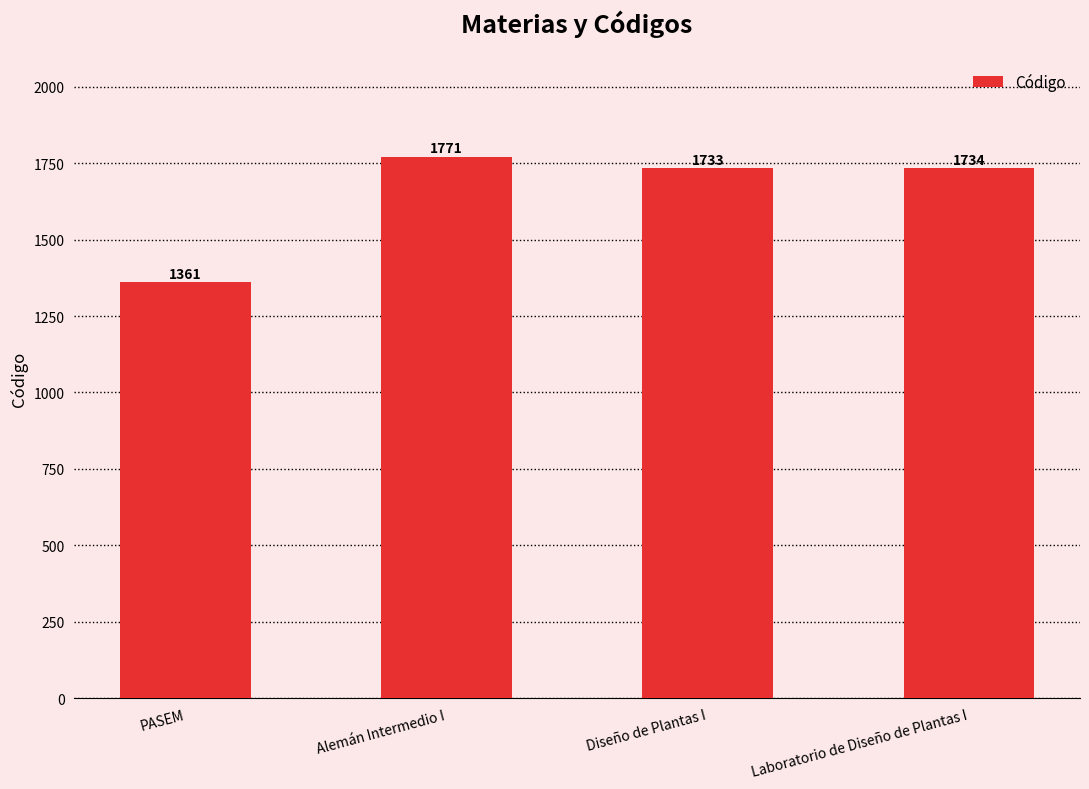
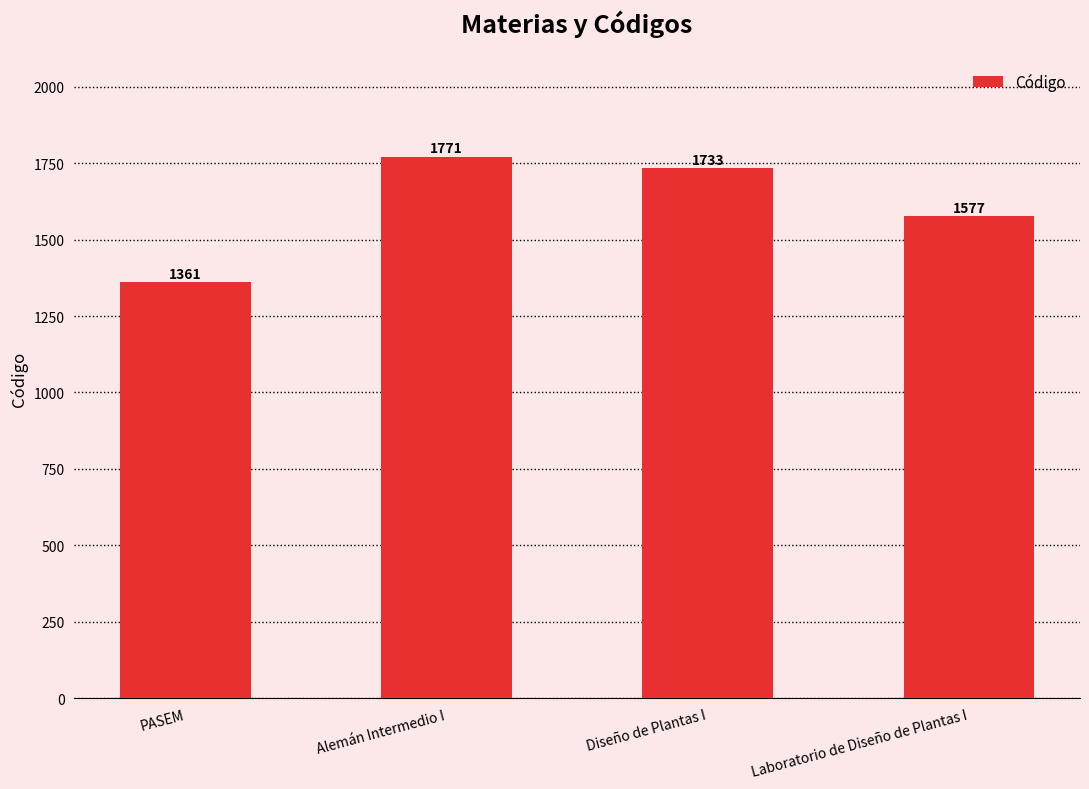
Laboratorio de Diseño de Plantas I: 1734 -> 1577
